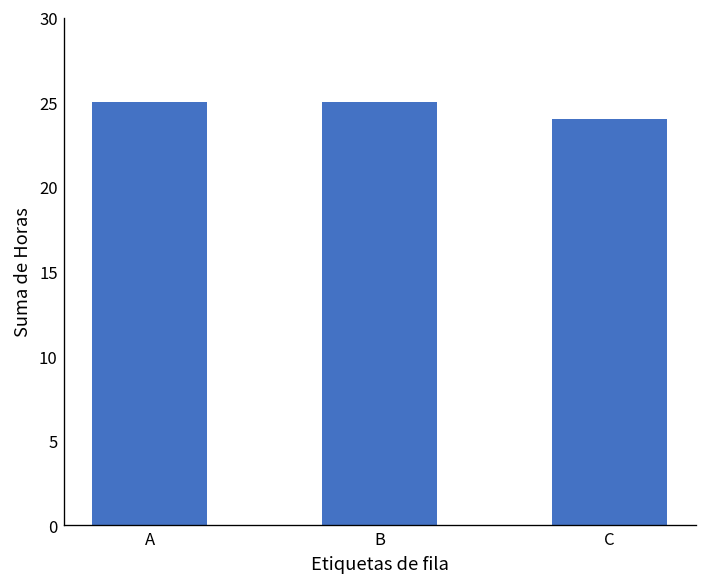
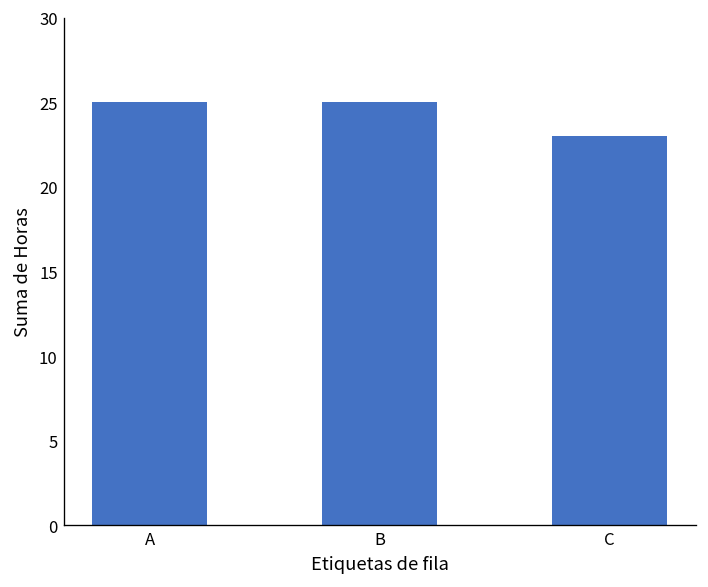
C: 24 -> 23
